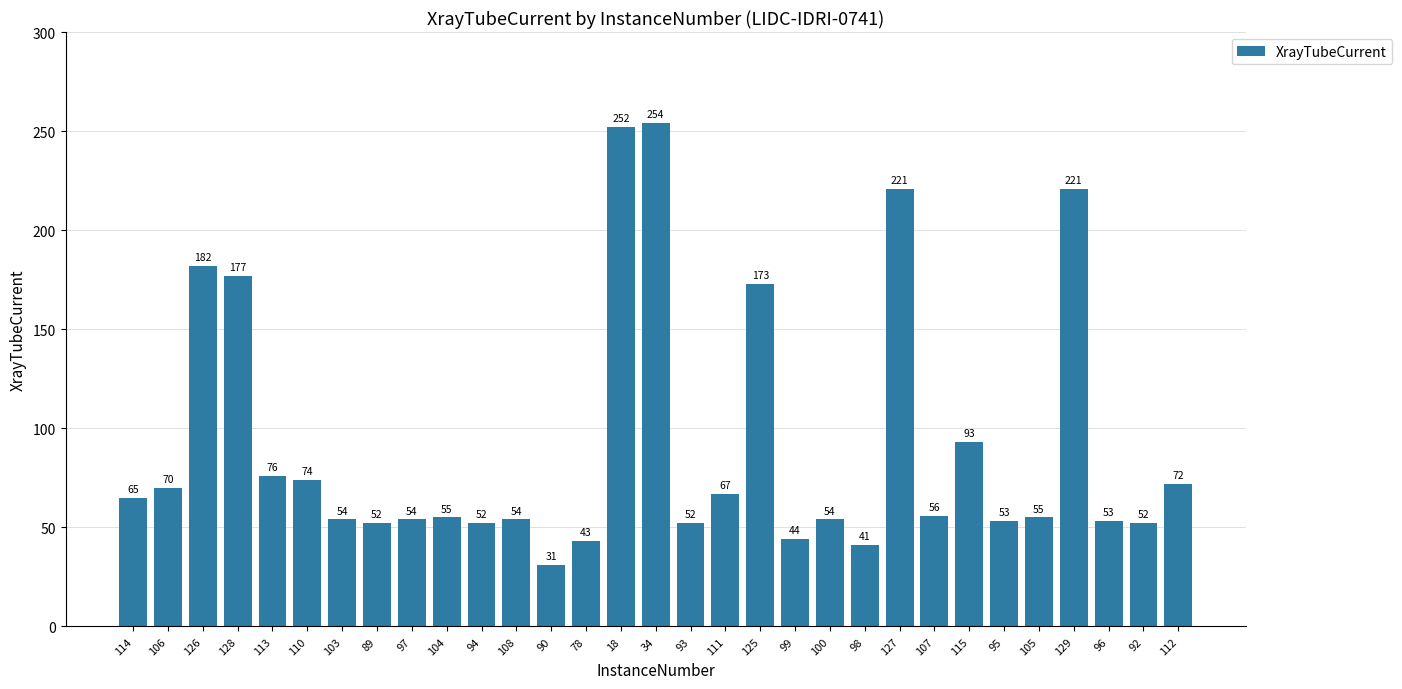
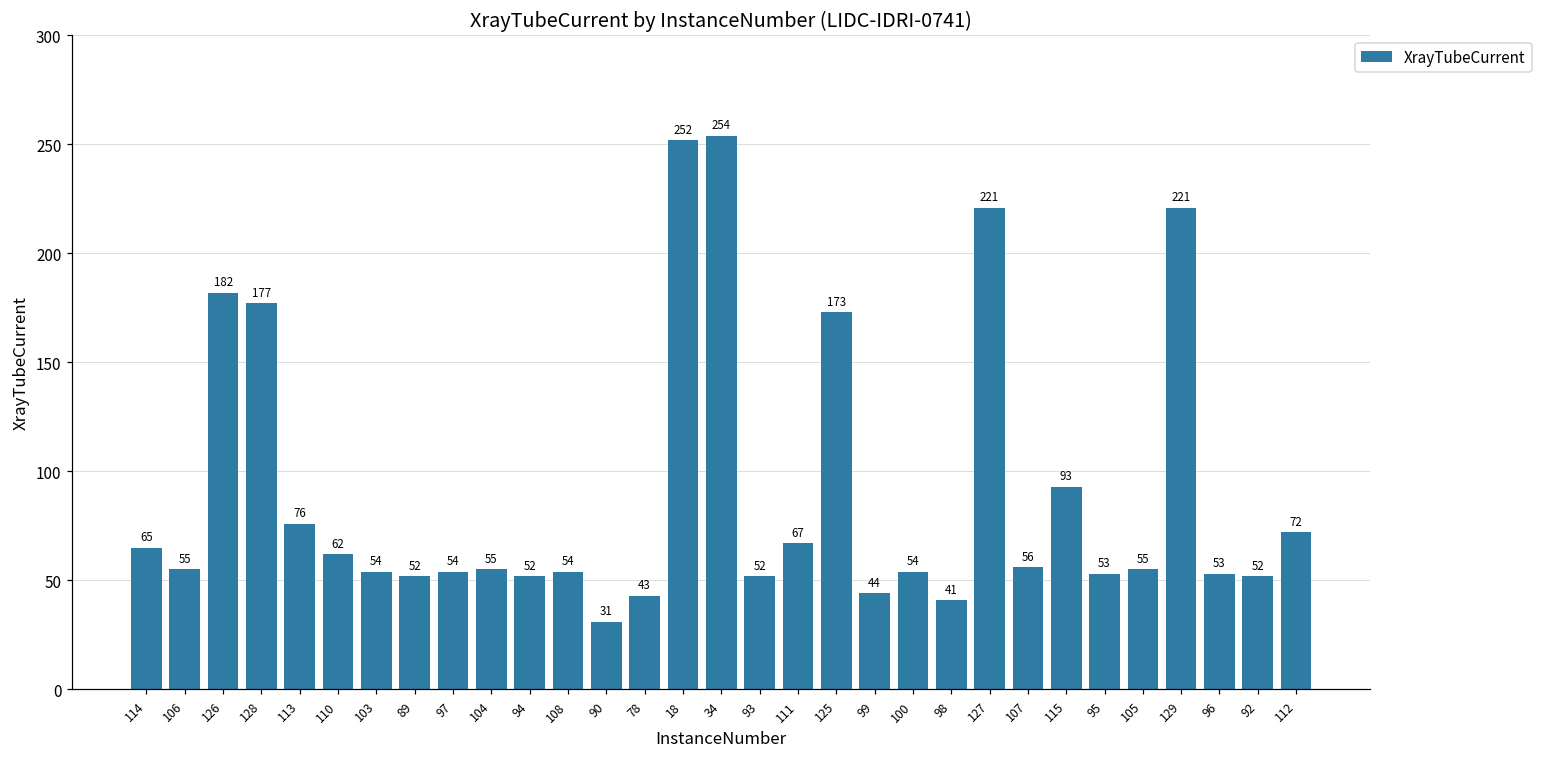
106: 70 -> 55
110: 74 -> 62
